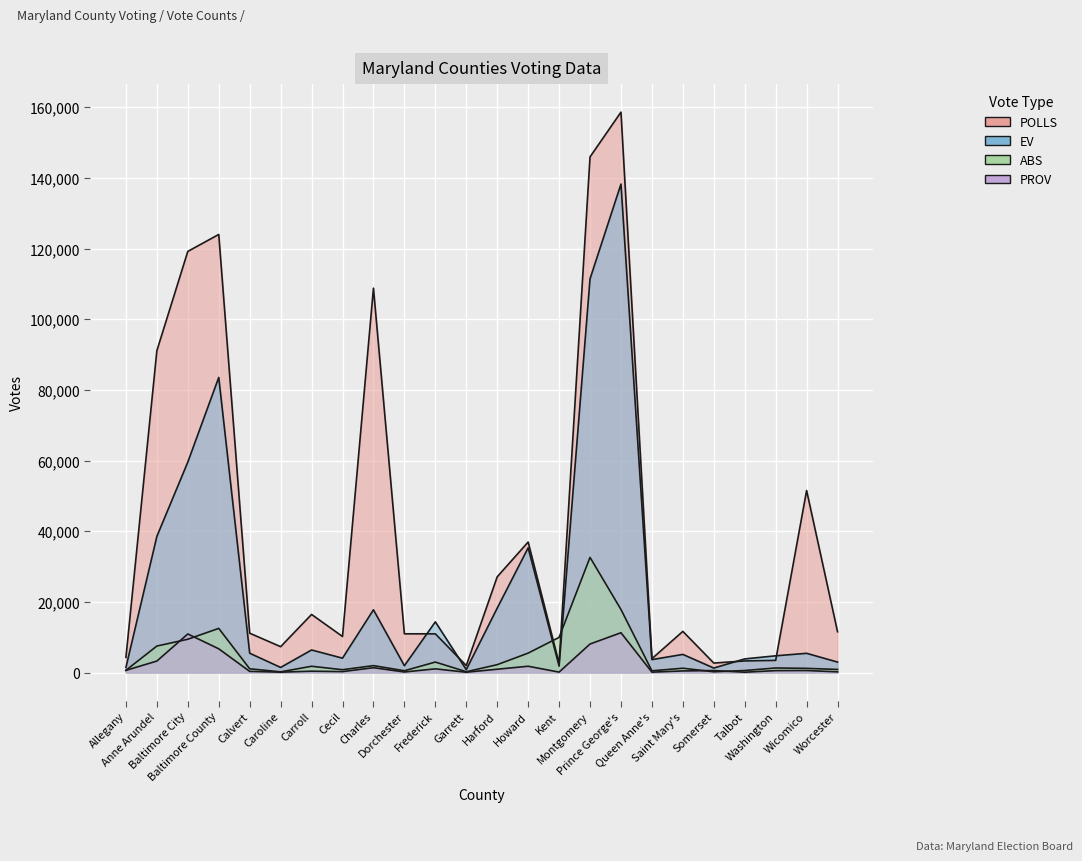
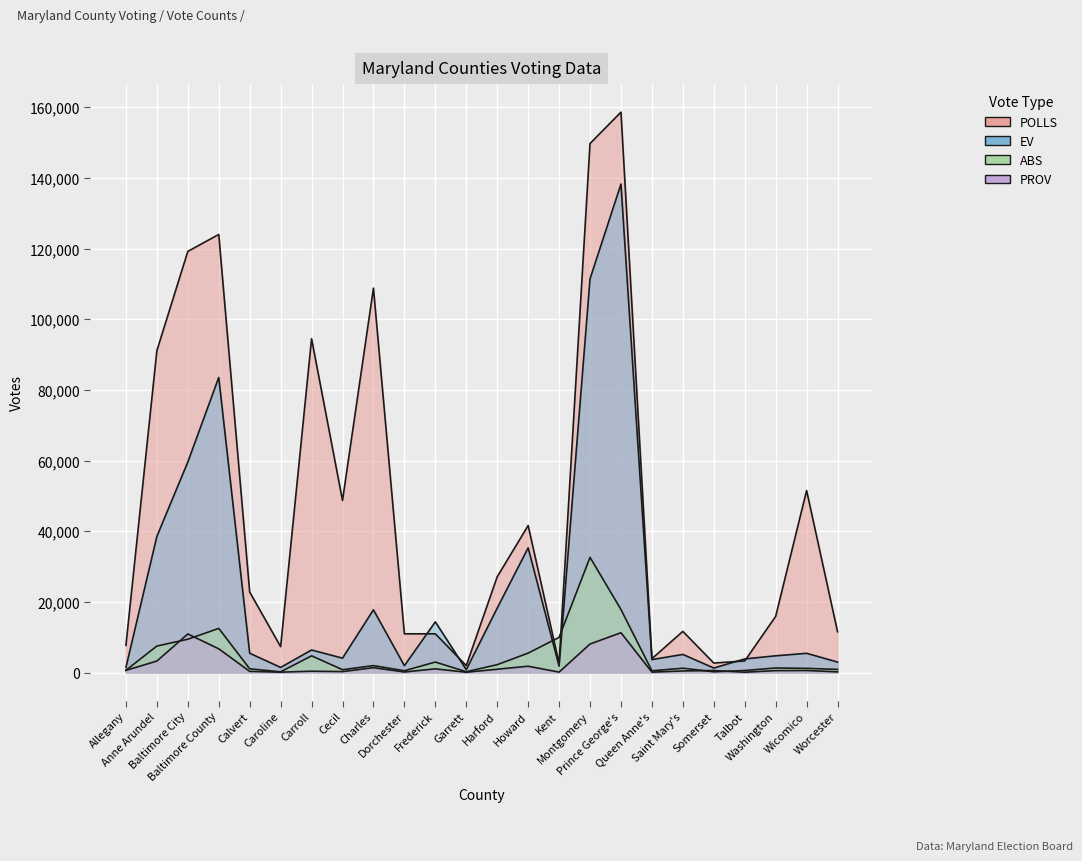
POLLS, Allegany: 4,000 -> 8,000
POLLS, Calvert: 11,000 -> 23,000
POLLS, Carroll: 16,000 -> 94,000
ABS, Carroll: 2,000 -> 5,000
POLLS, Cecil: 10,000 -> 49,000
POLLS, Howard: 37,000 -> 42,000
POLLS, Montgomery: 146,000 -> 150,000
POLLS, Washington: 3,000 -> 16,000
